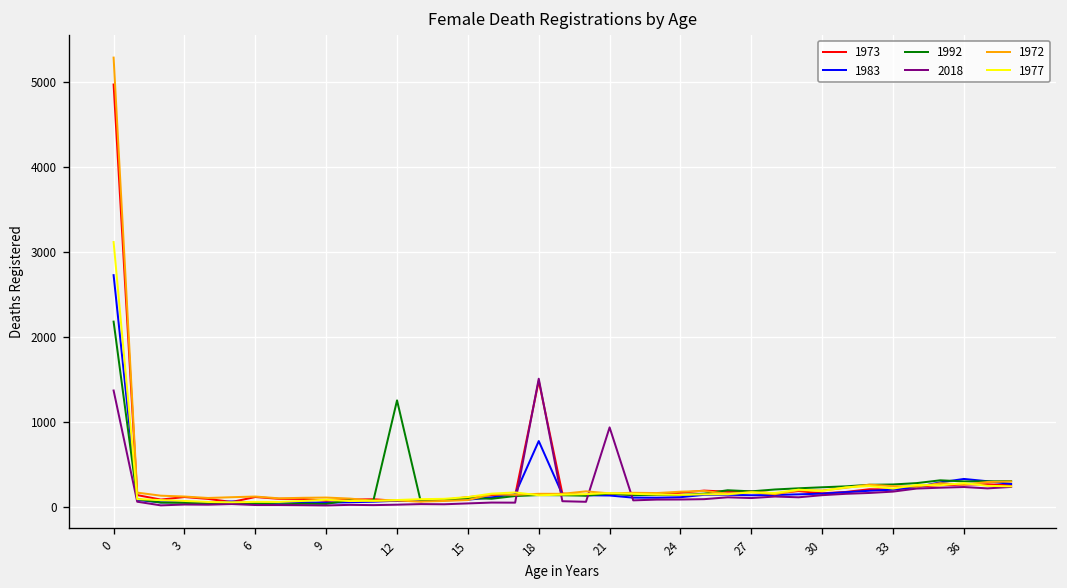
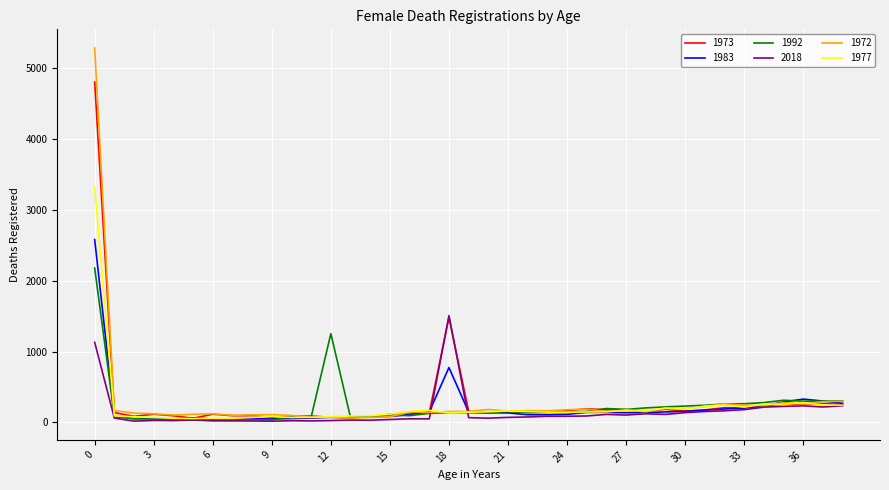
1973, 0: 5000 -> 4800
1983, 0: 2700 -> 2600
2018, 0: 1400 -> 1100
1977, 0: 3100 -> 3300
2018, 21: 900 -> 100
